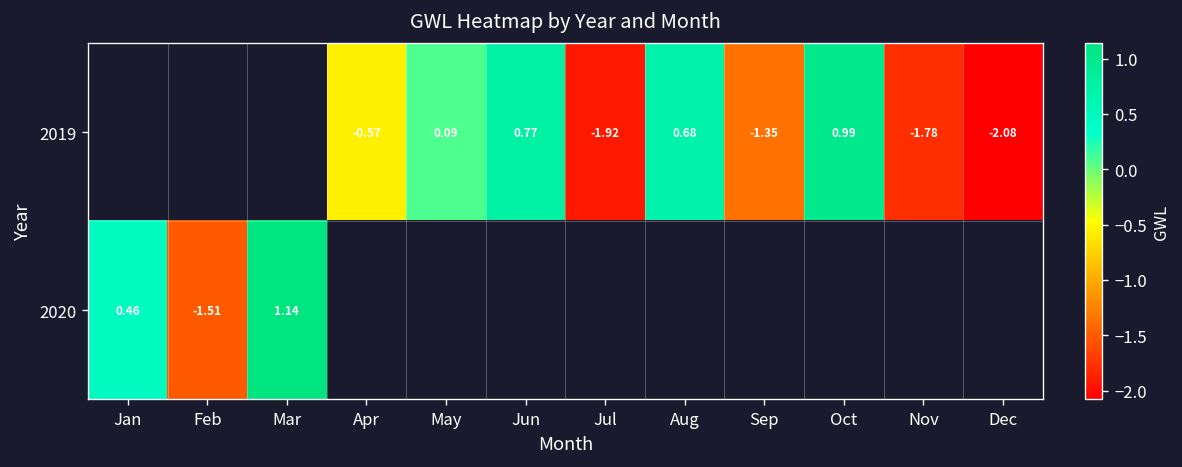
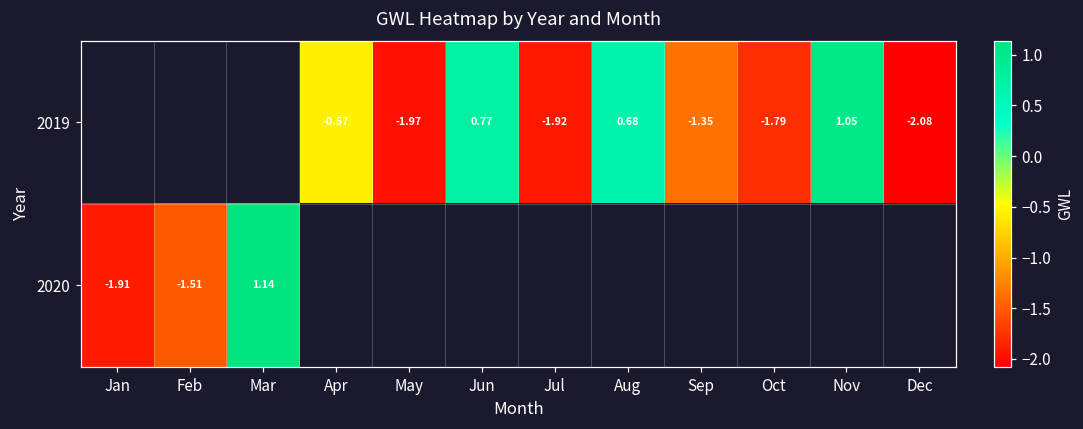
2019, May: 0.09 -> -1.97
2019, Oct: 0.99 -> -1.79
2019, Nov: -1.78 -> 1.05
2020, Jan: 0.46 -> -1.91
